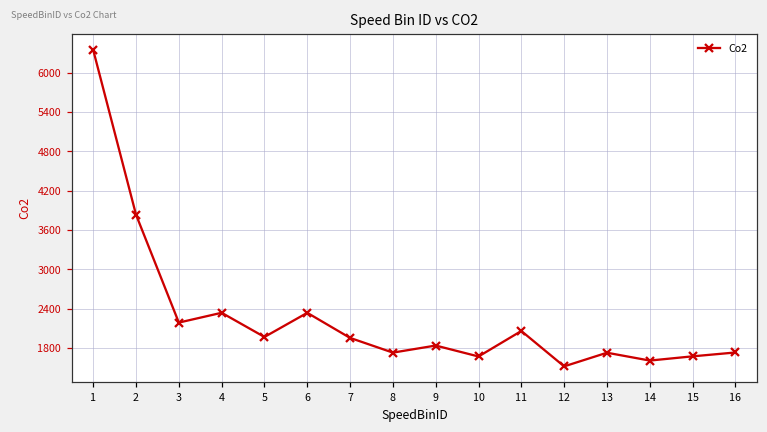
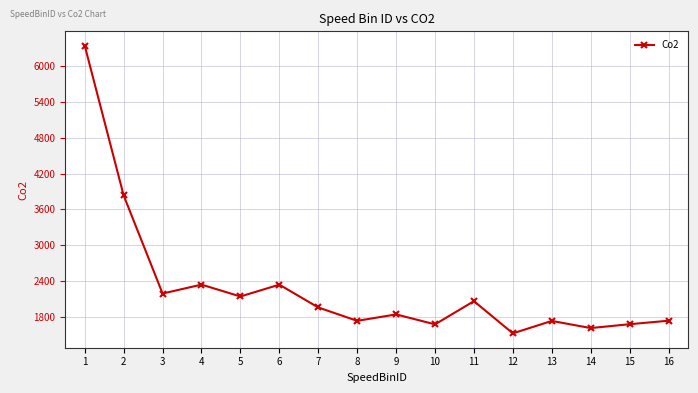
5: 2000 -> 2100
